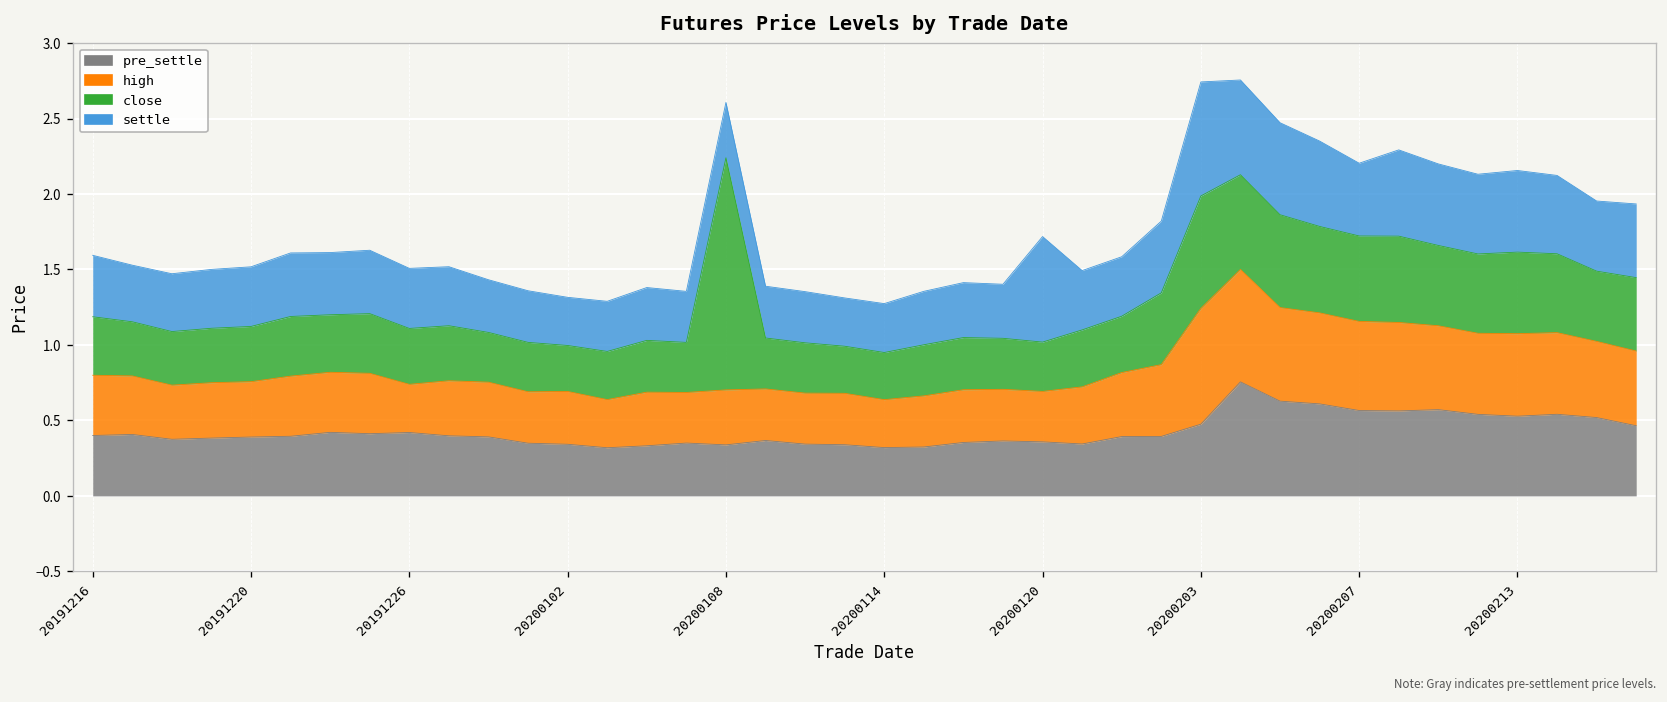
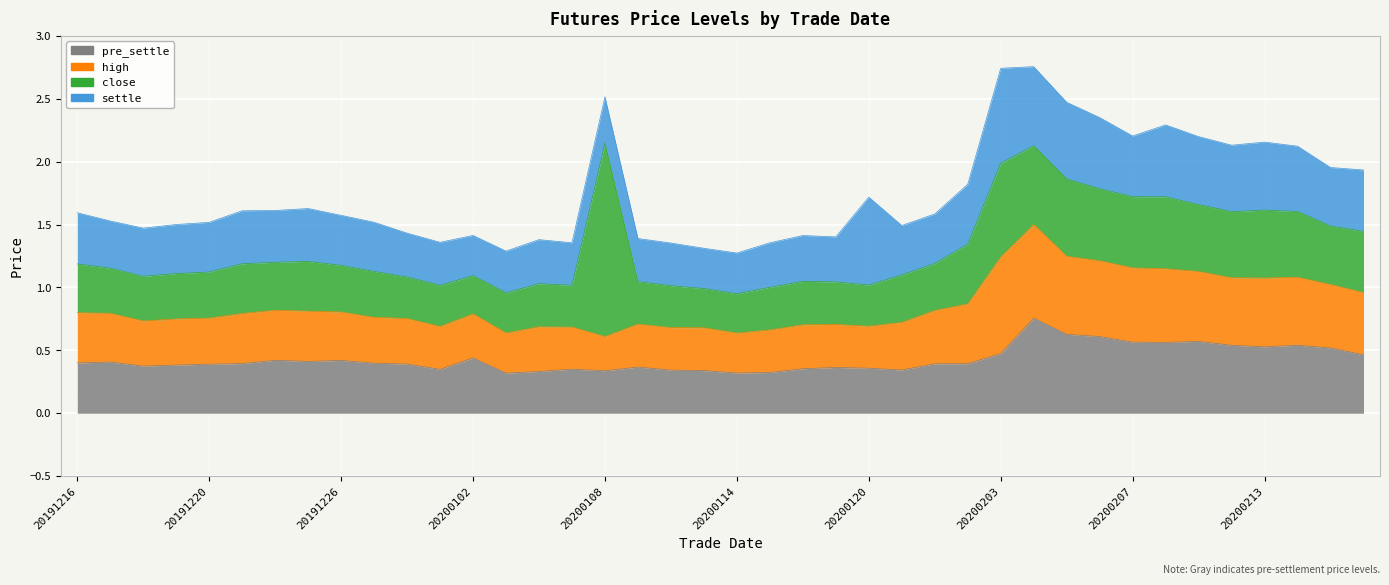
high, 20191226: 0.32 -> 0.38
pre_settle, 20200102: 0.34 -> 0.44
high, 20200108: 0.36 -> 0.27
